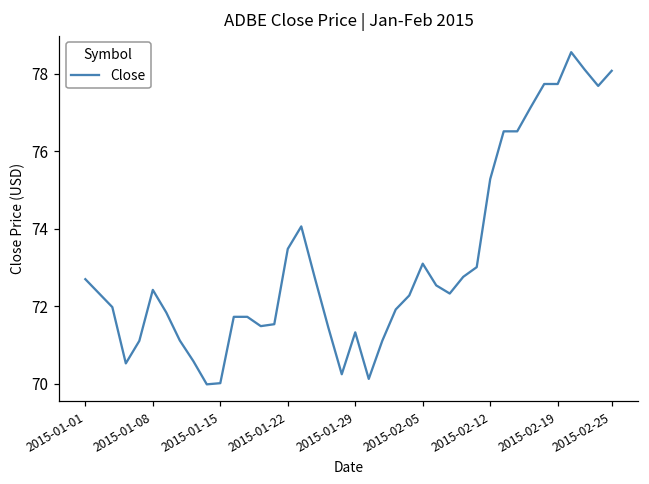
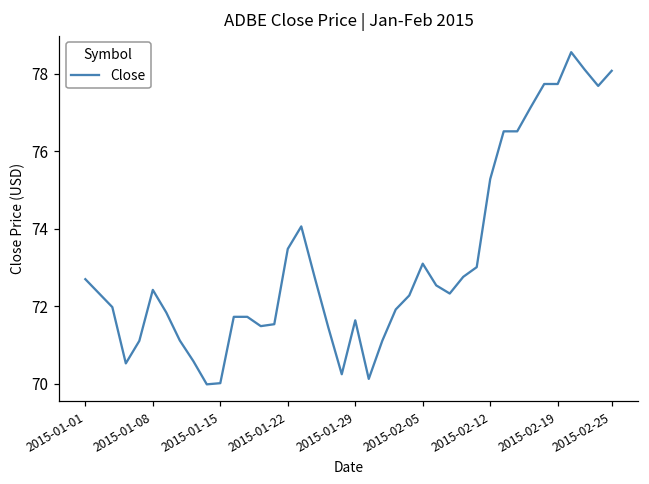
2015-01-29: 71.3 -> 71.6
